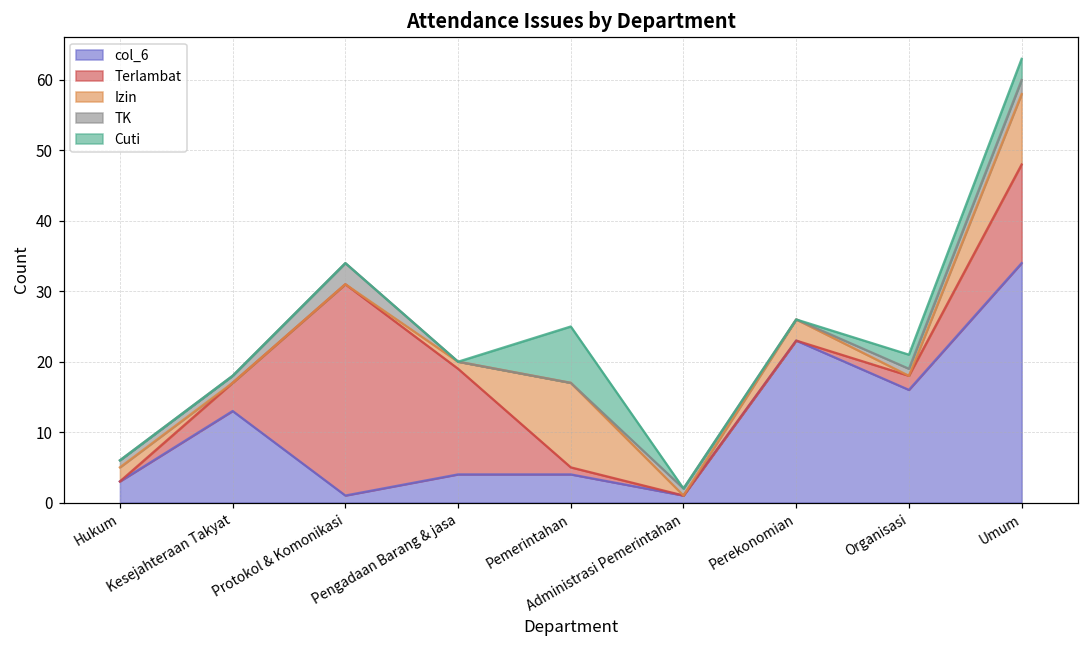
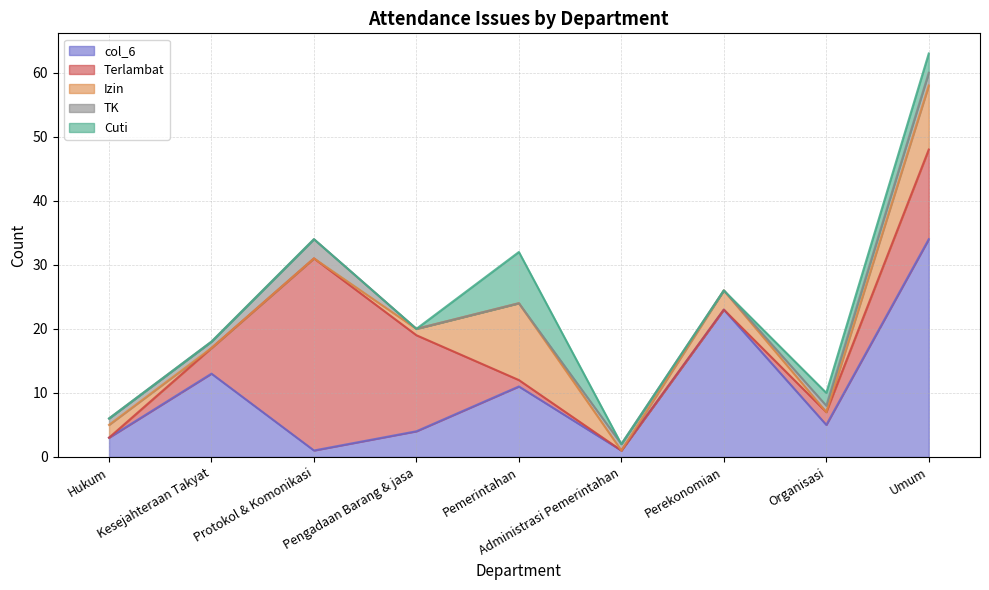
col_6, Pemerintahan: 4 -> 11
col_6, Organisasi: 16 -> 5
